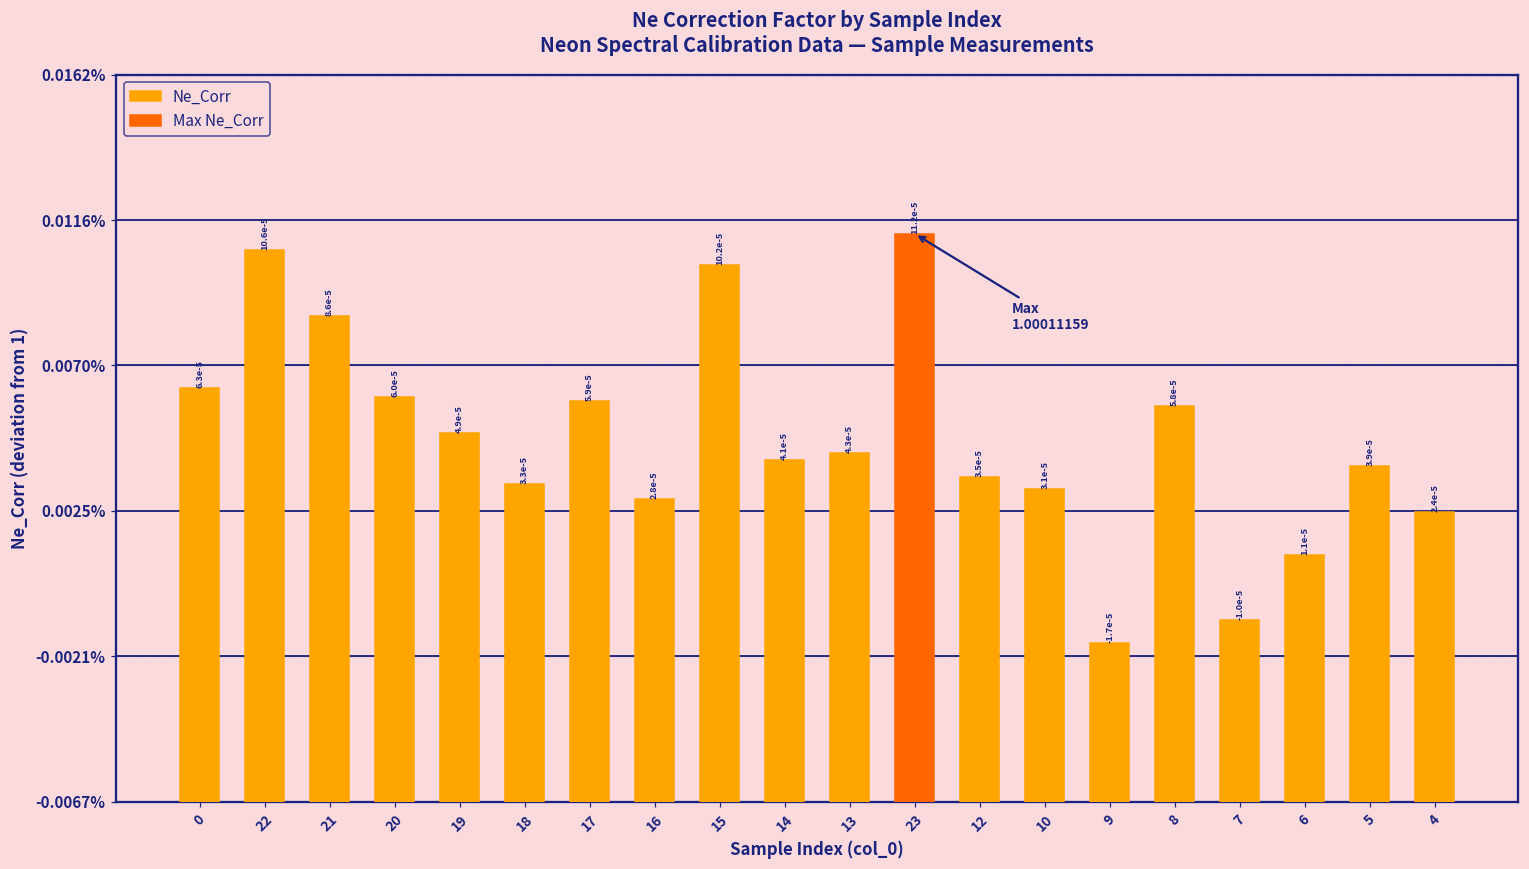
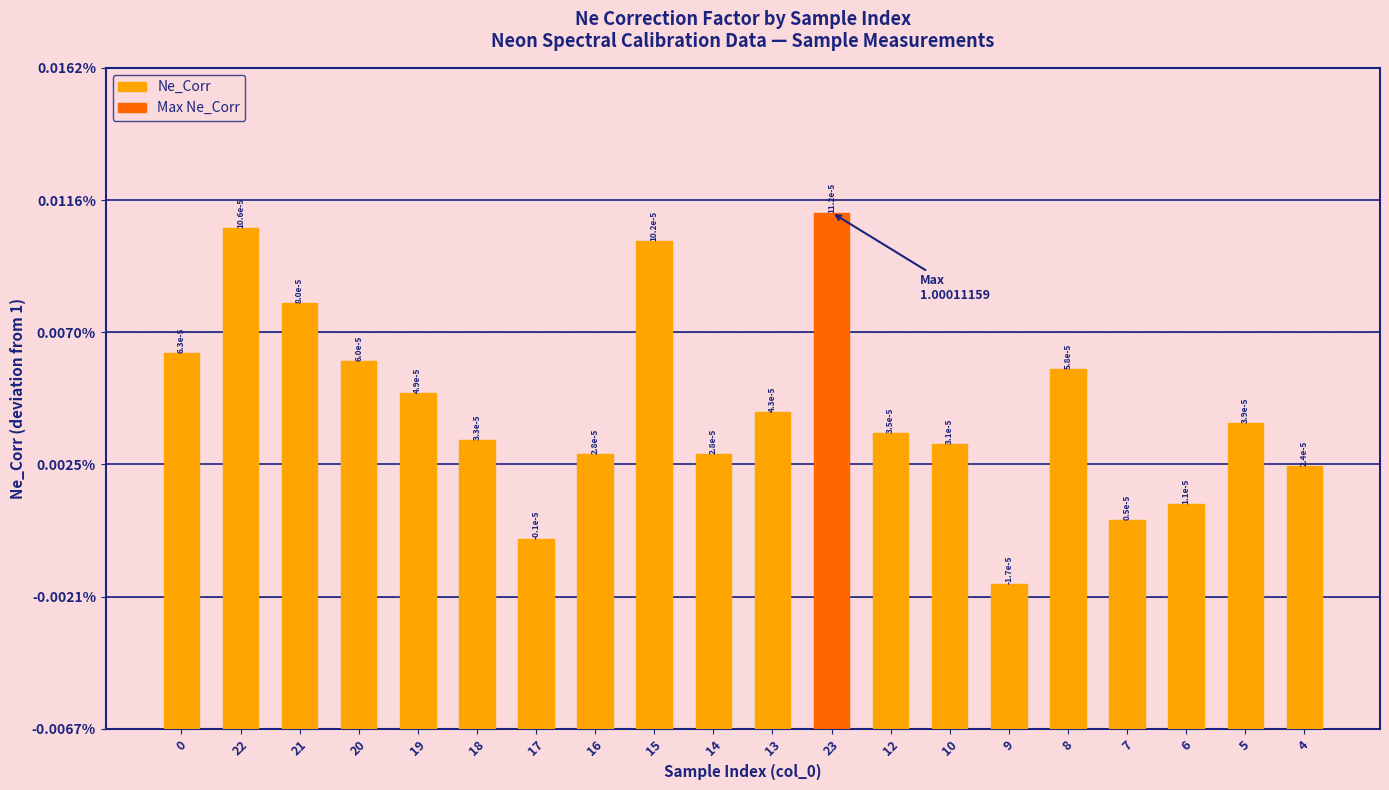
21: 8.6e-5 -> 8.0e-5
17: 5.9e-5 -> -0.1e-5
14: 4.1e-5 -> 2.8e-5
7: -1.0e-5 -> 0.5e-5
